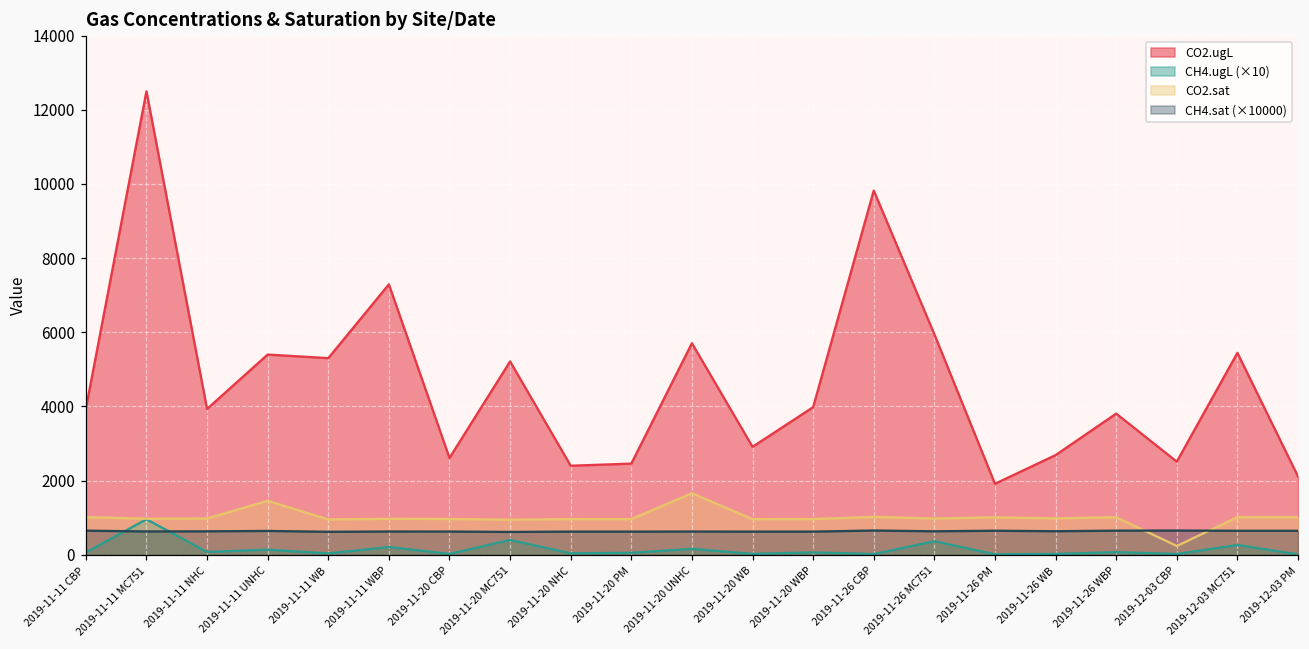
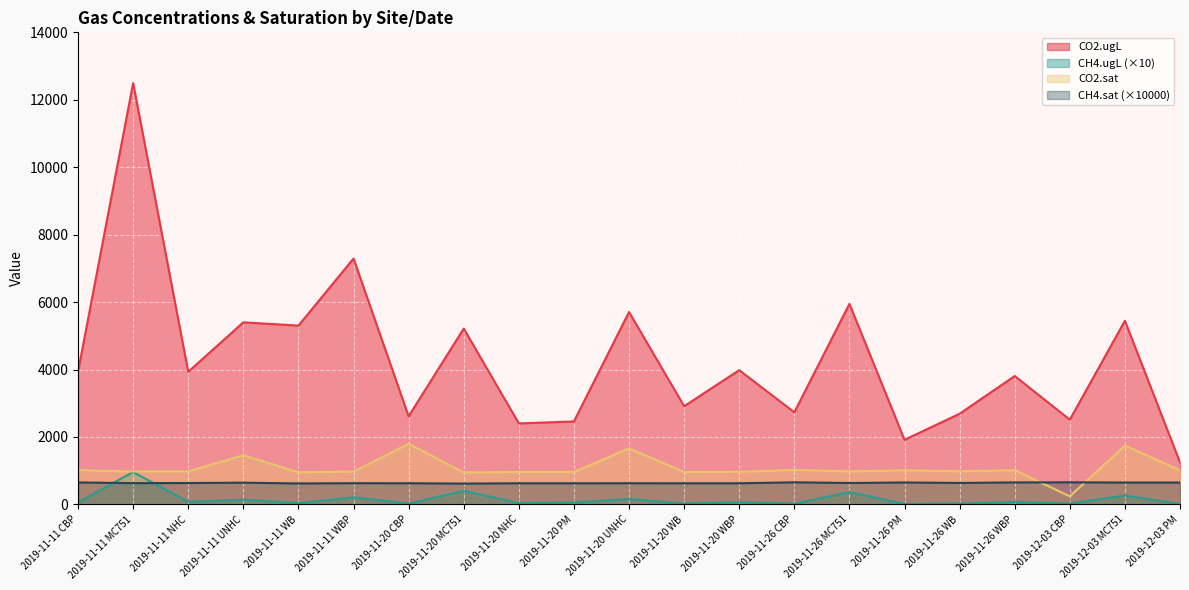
CO2.sat, 2019-11-20 CBP: 1000 -> 1800
CO2.ugL, 2019-11-26 CBP: 9800 -> 2700
CO2.sat, 2019-12-03 MC751: 1000 -> 1700
CO2.ugL, 2019-12-03 PM: 2100 -> 1200
